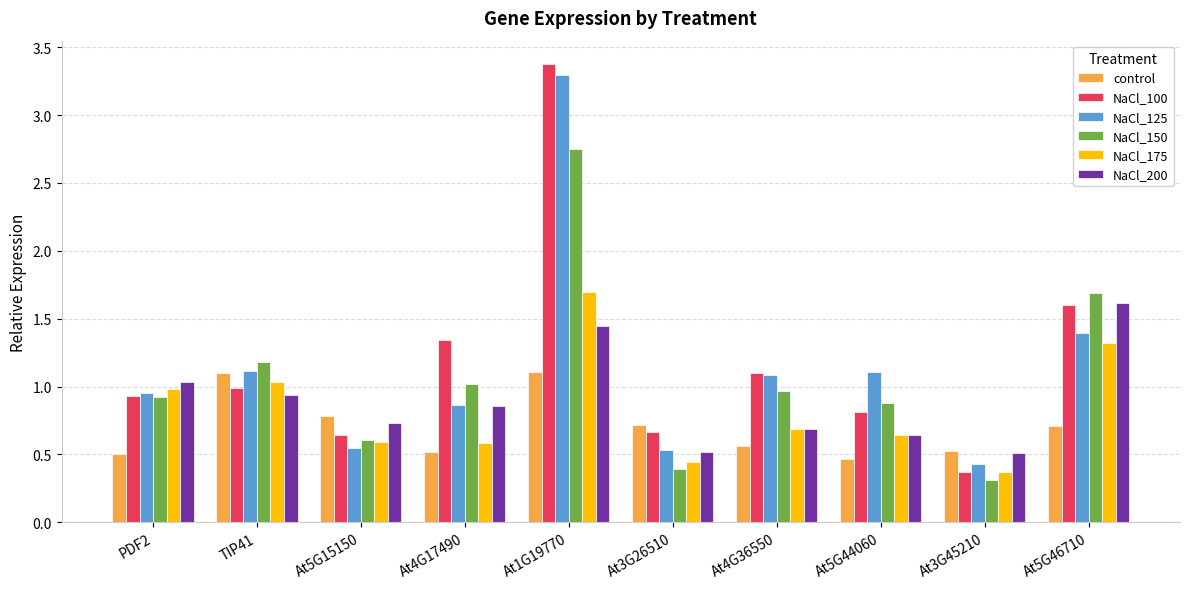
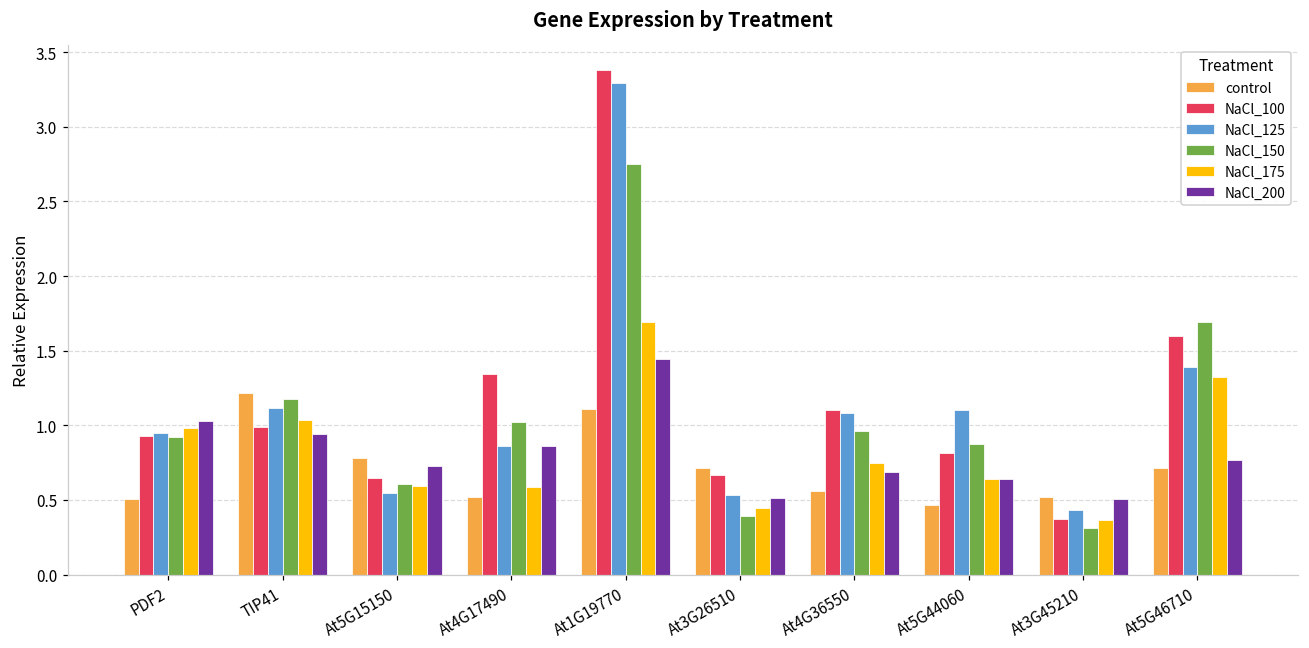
control, TIP41: 1.10 -> 1.22
NaCl_175, At4G36550: 0.69 -> 0.75
NaCl_200, At5G46710: 1.62 -> 0.76
